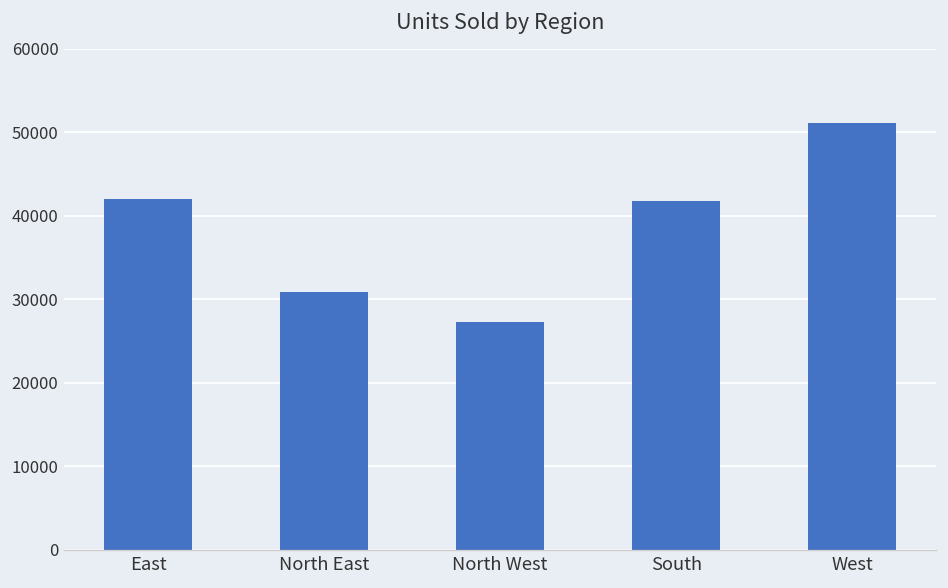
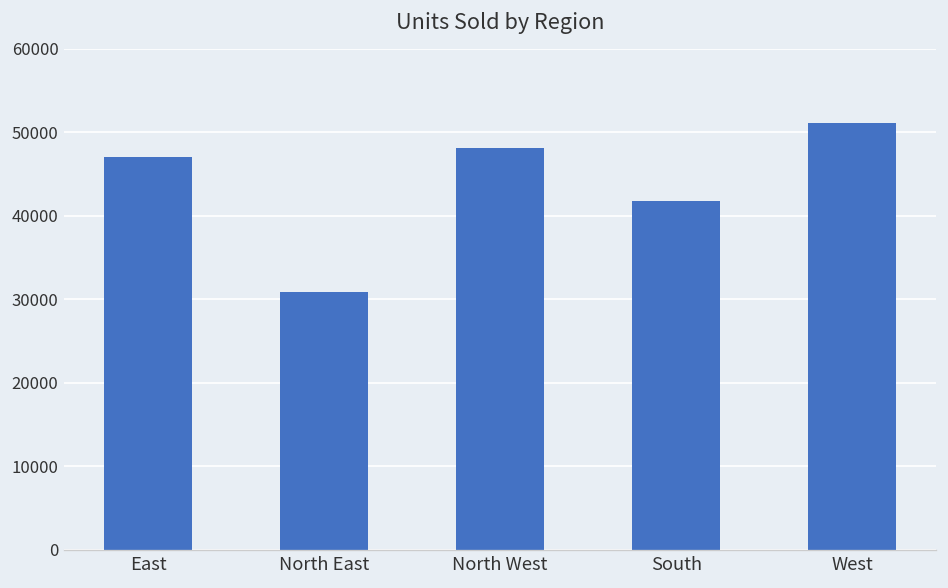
East: 42000 -> 47000
North West: 27000 -> 48000
